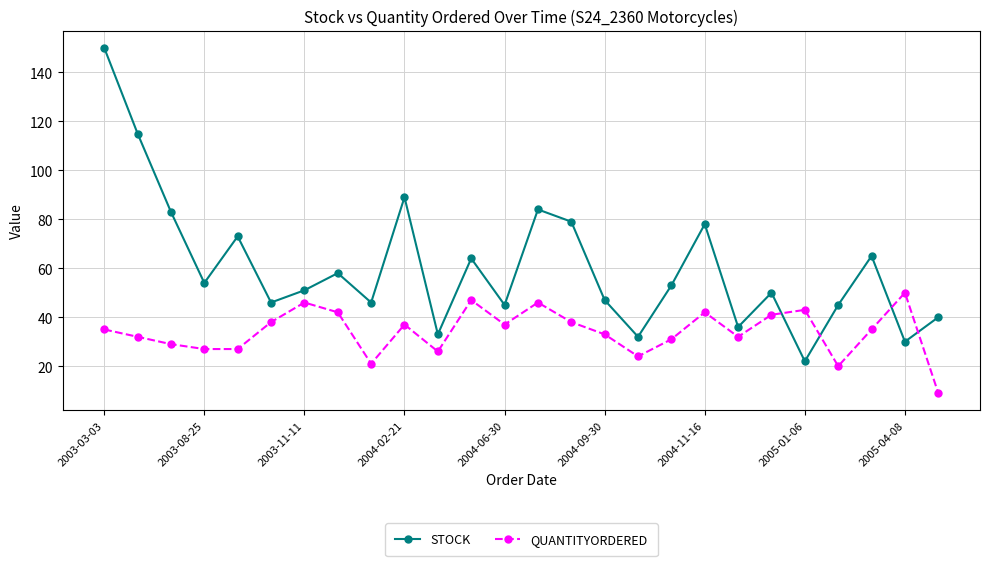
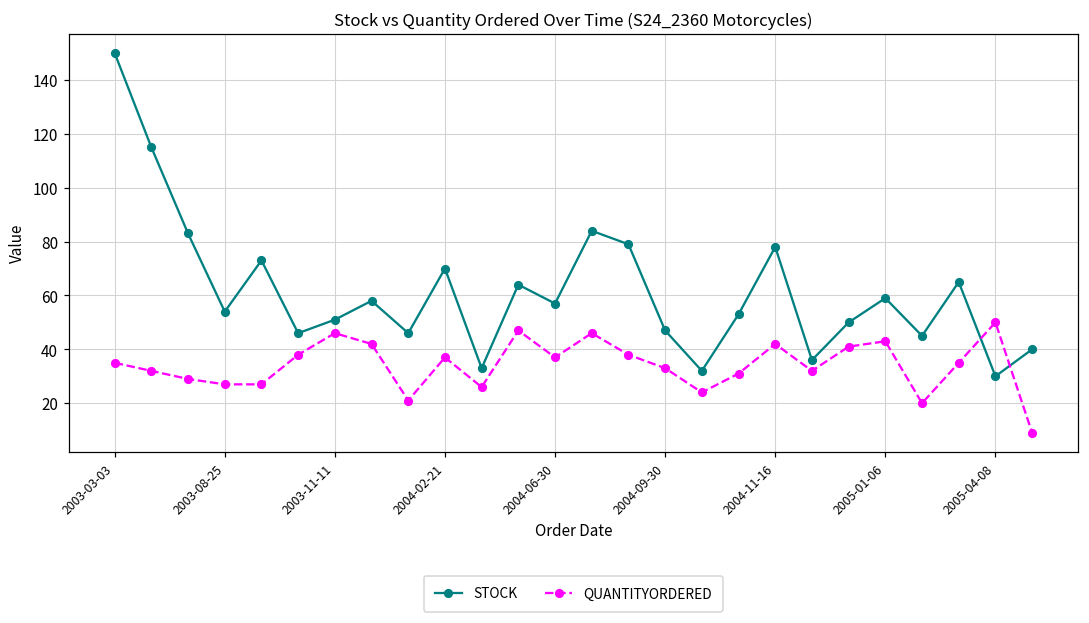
STOCK, 2004-02-21: 89 -> 70
STOCK, 2004-06-30: 45 -> 57
STOCK, 2005-01-06: 22 -> 59
